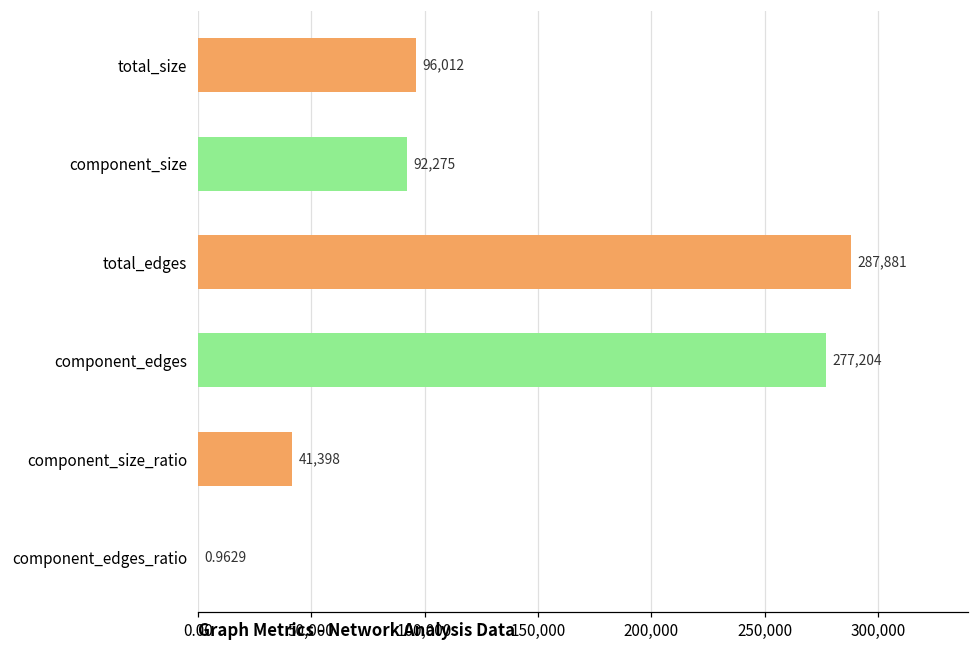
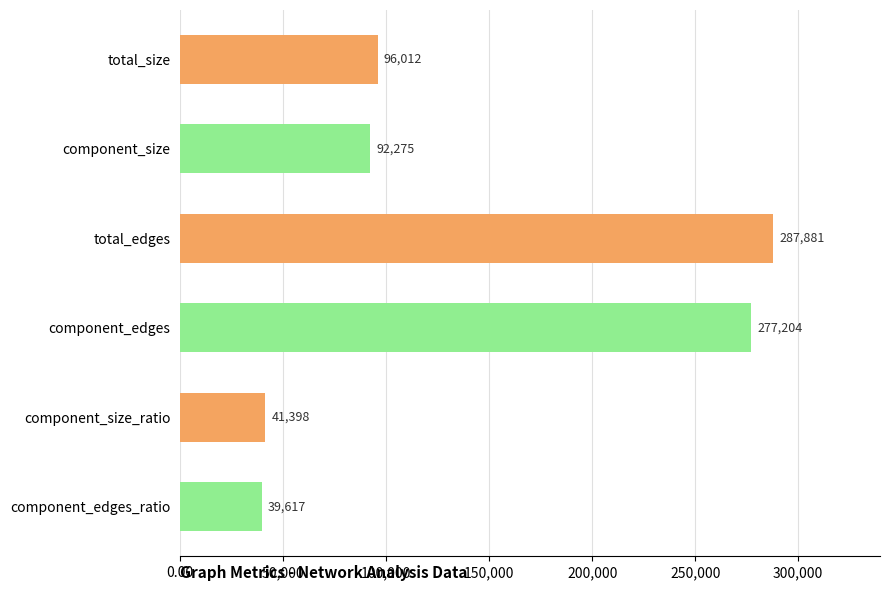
component_edges_ratio: 0.9629 -> 39,617
